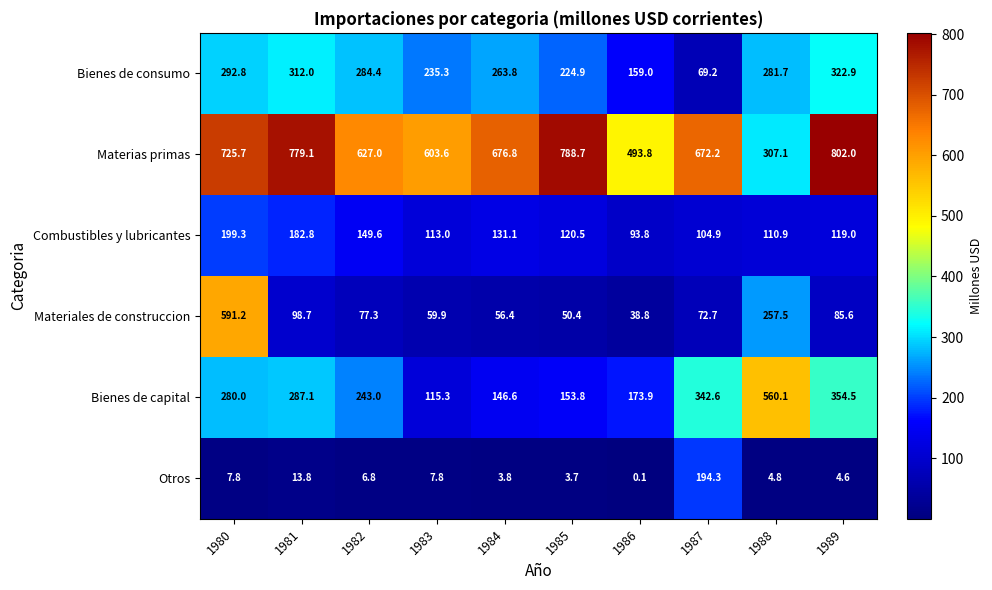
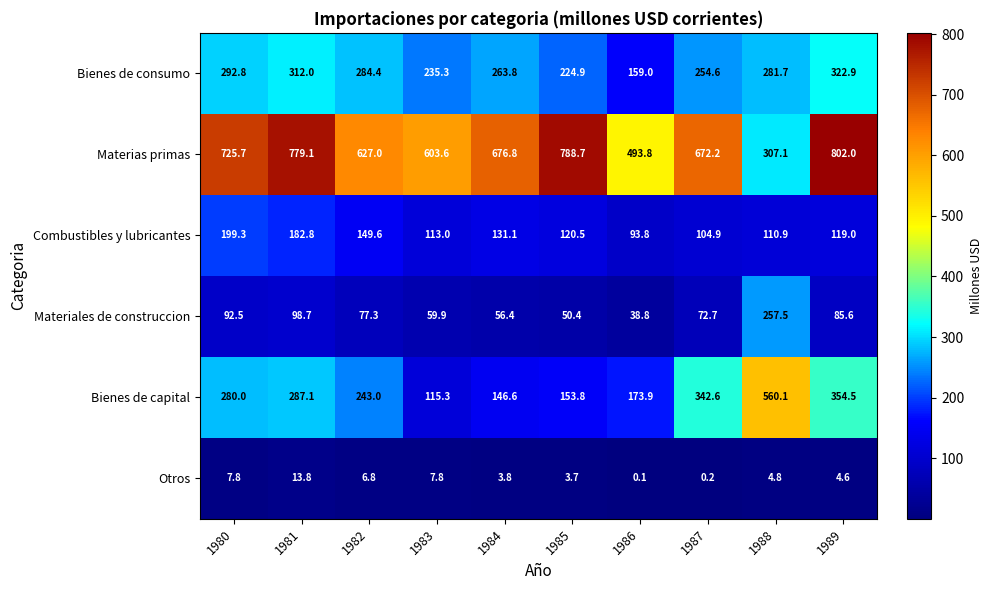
Bienes de consumo, 1987: 69.2 -> 254.6
Materiales de construccion, 1980: 591.2 -> 92.5
Otros, 1987: 194.3 -> 0.2
